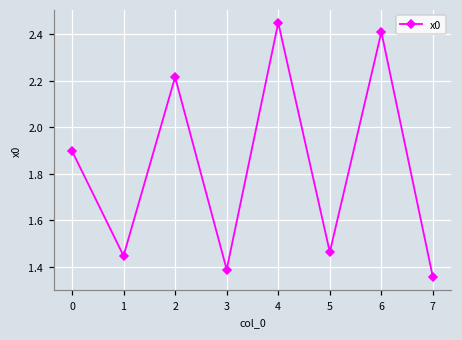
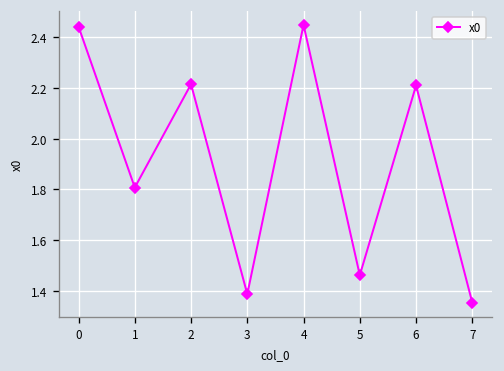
0: 1.90 -> 2.44
1: 1.45 -> 1.81
6: 2.41 -> 2.21
